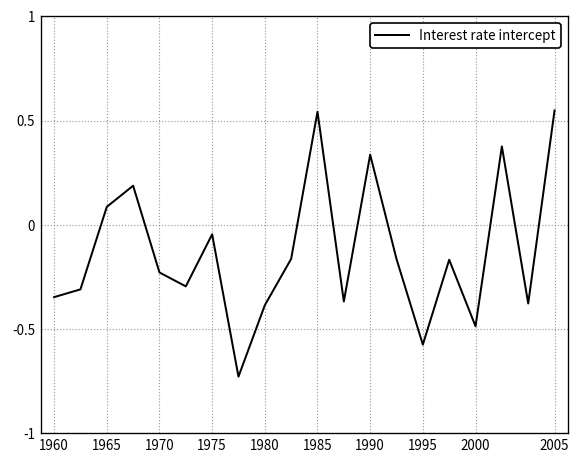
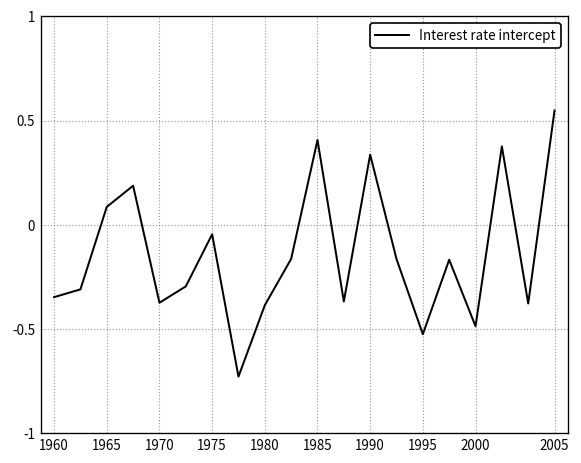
1970: -0.23 -> -0.37
1985: 0.54 -> 0.41
1995: -0.57 -> -0.52
